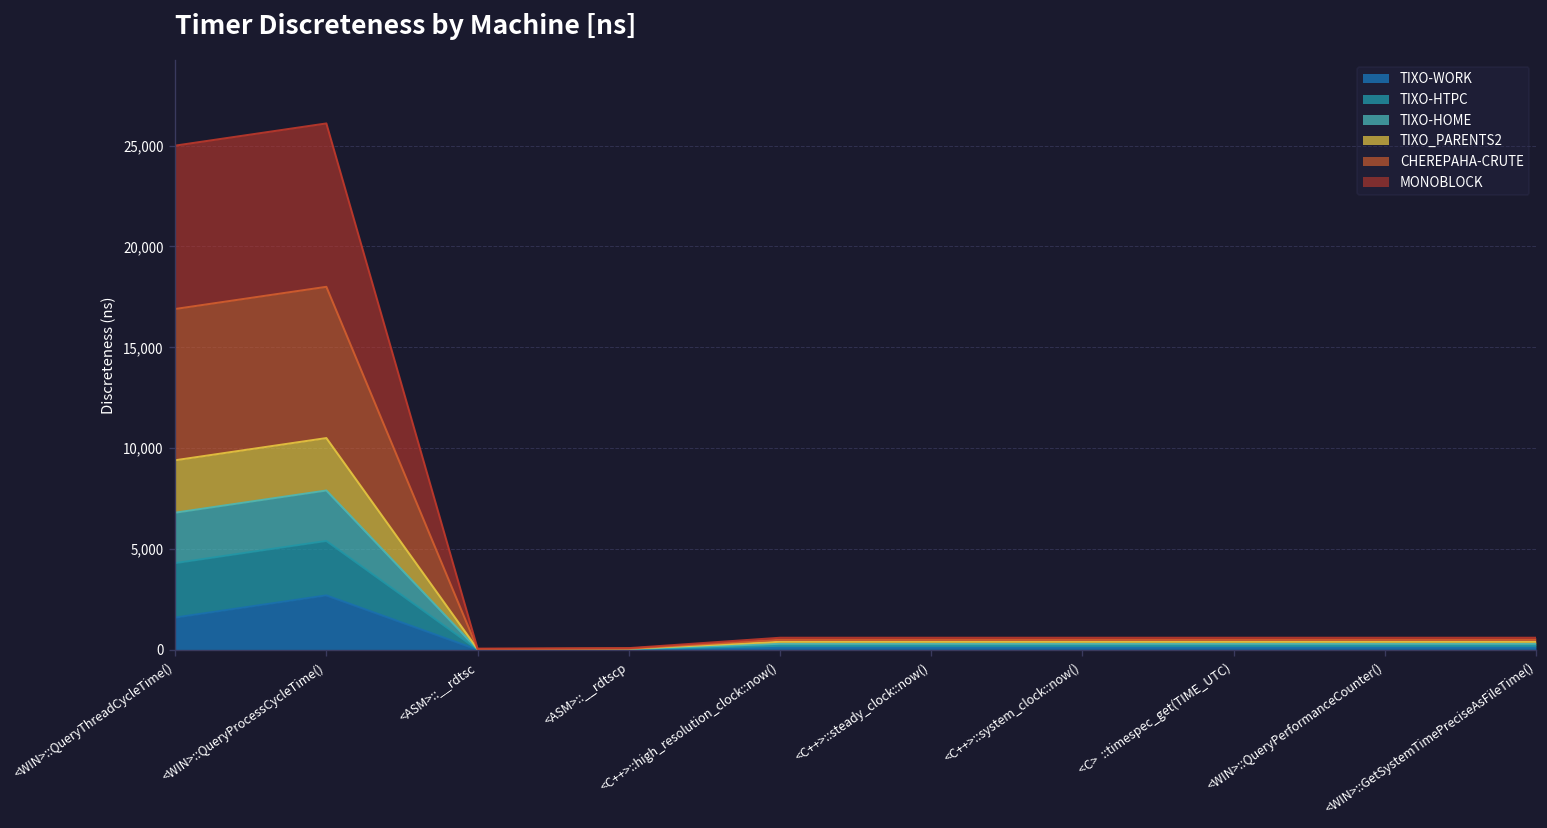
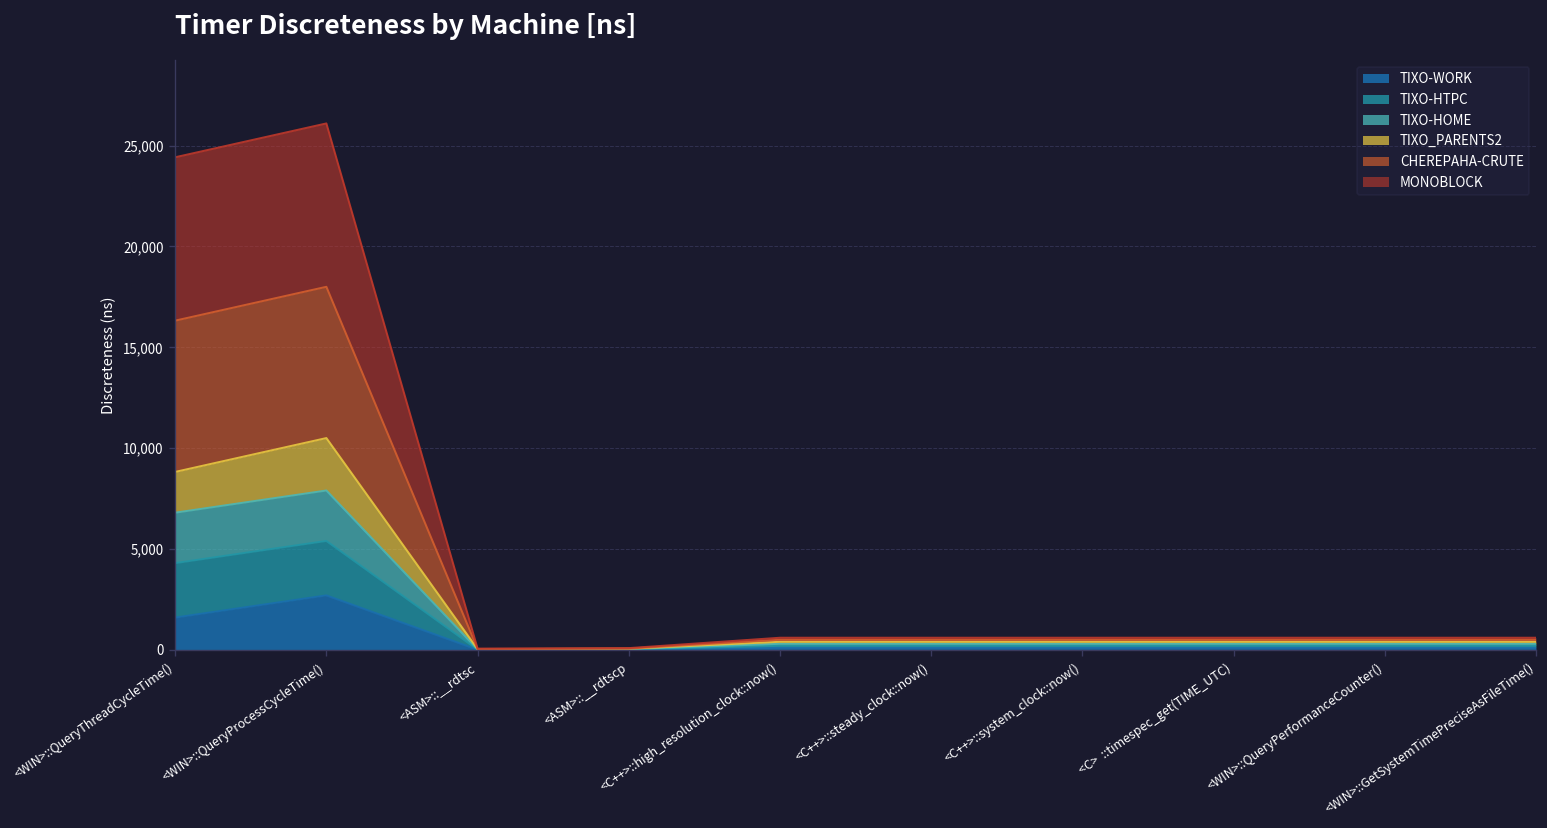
TIXO_PARENTS2, <WIN>::QueryThreadCycleTime(): 2,600 -> 2,000
